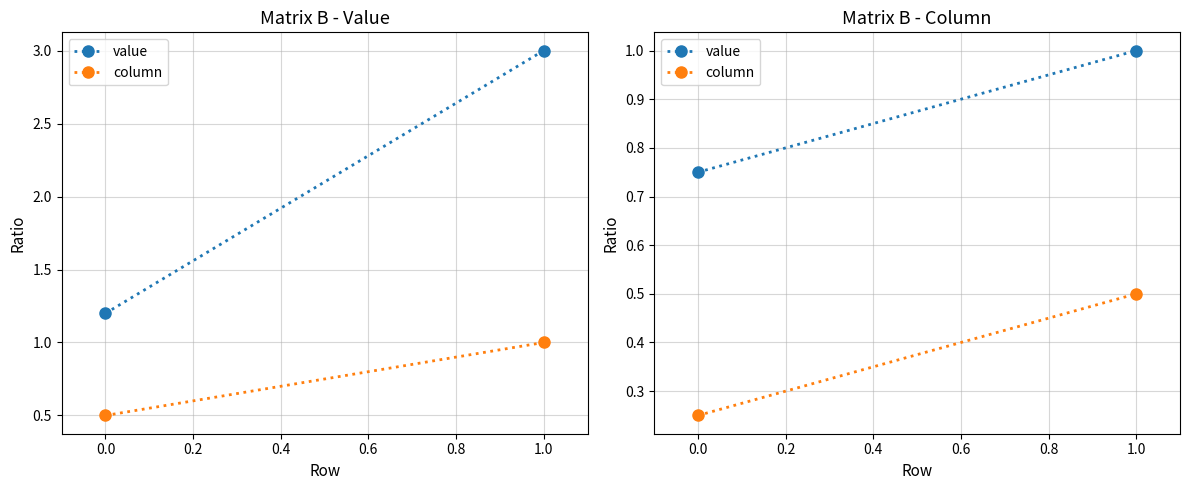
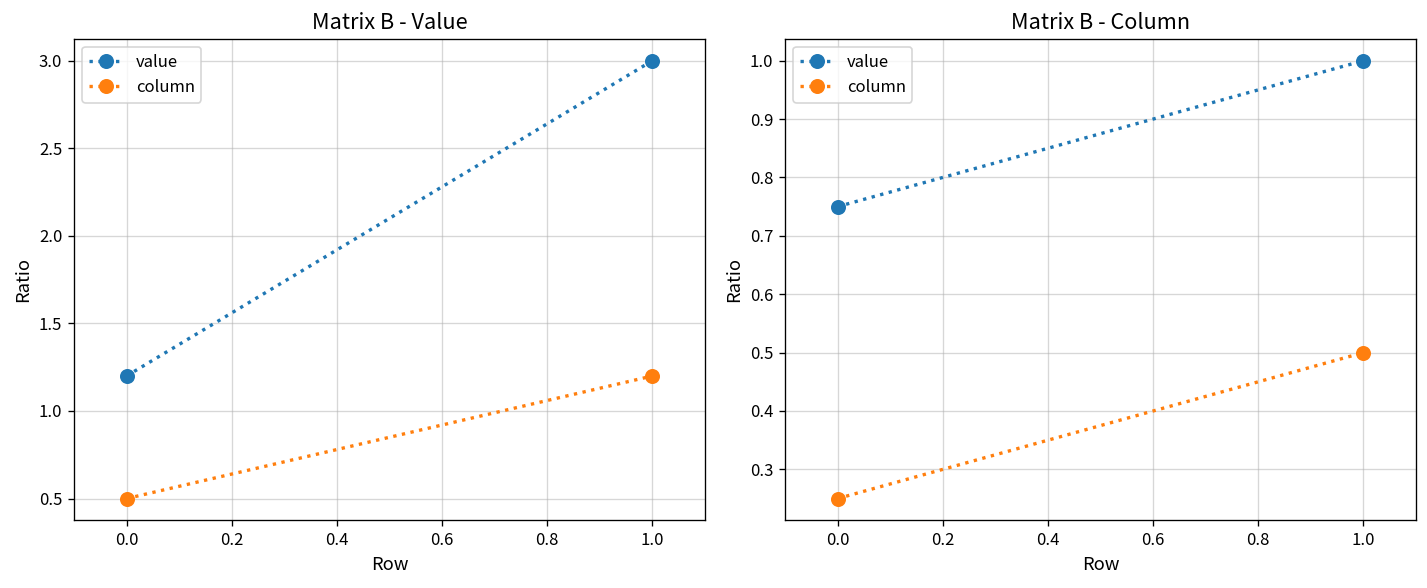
Matrix B - Value, column, 1.0: 1.0 -> 1.2
